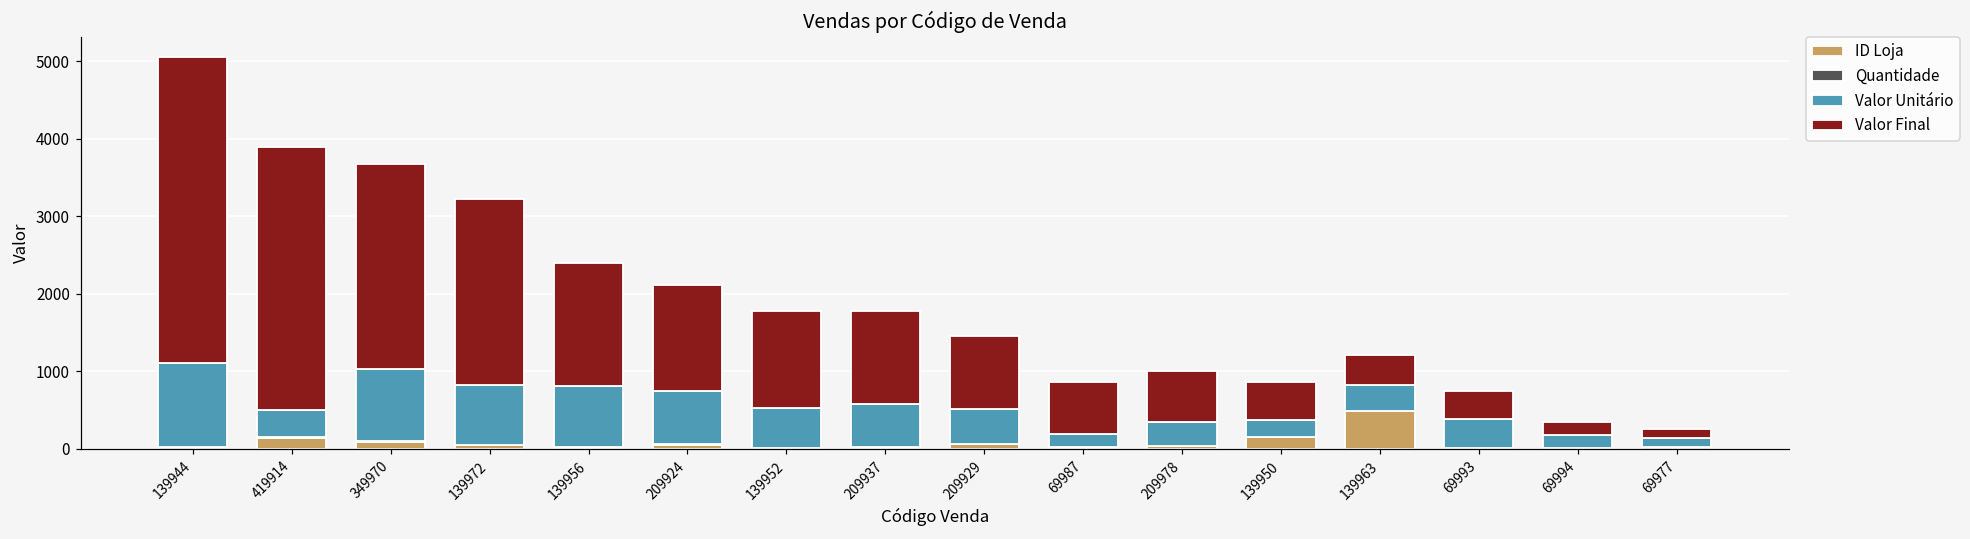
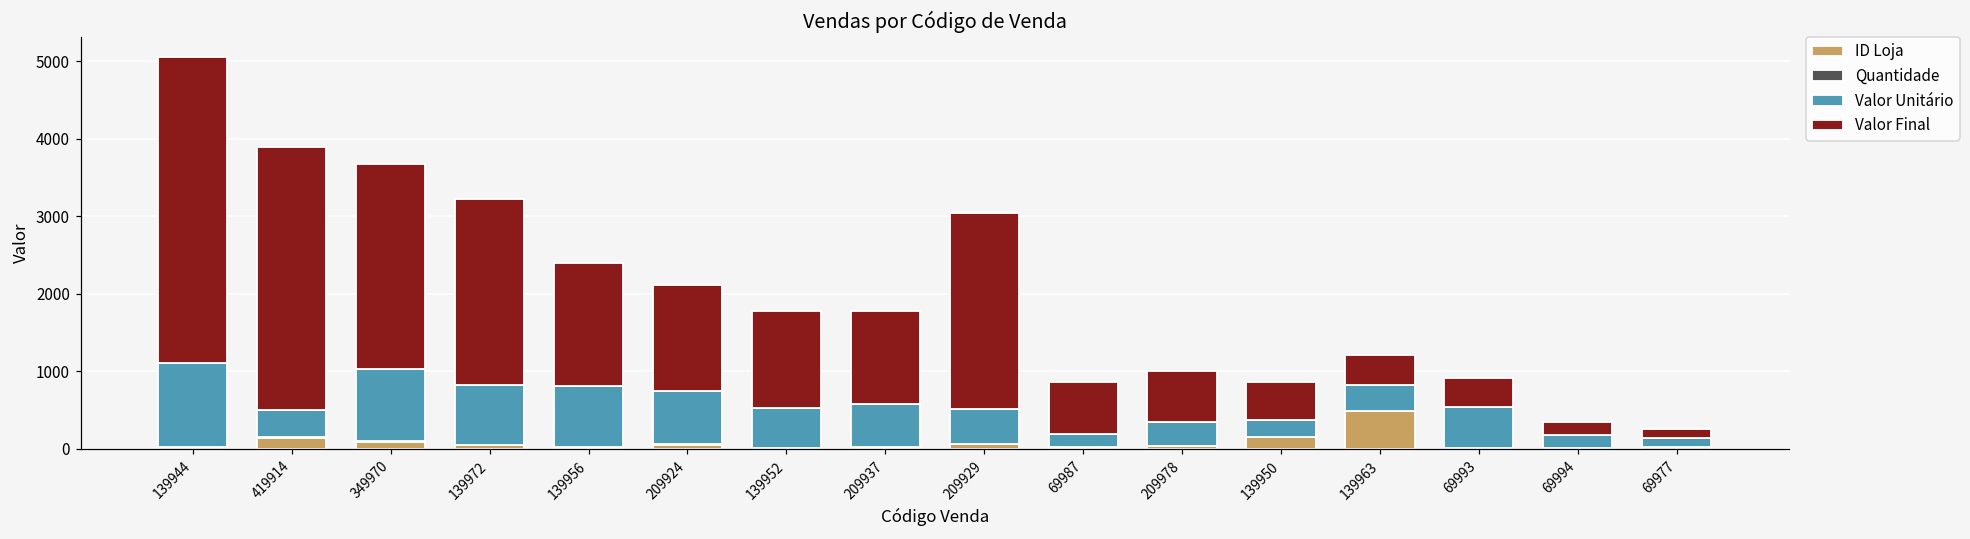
Valor Final, 209929: 900 -> 2500
Valor Unitário, 69993: 400 -> 500
